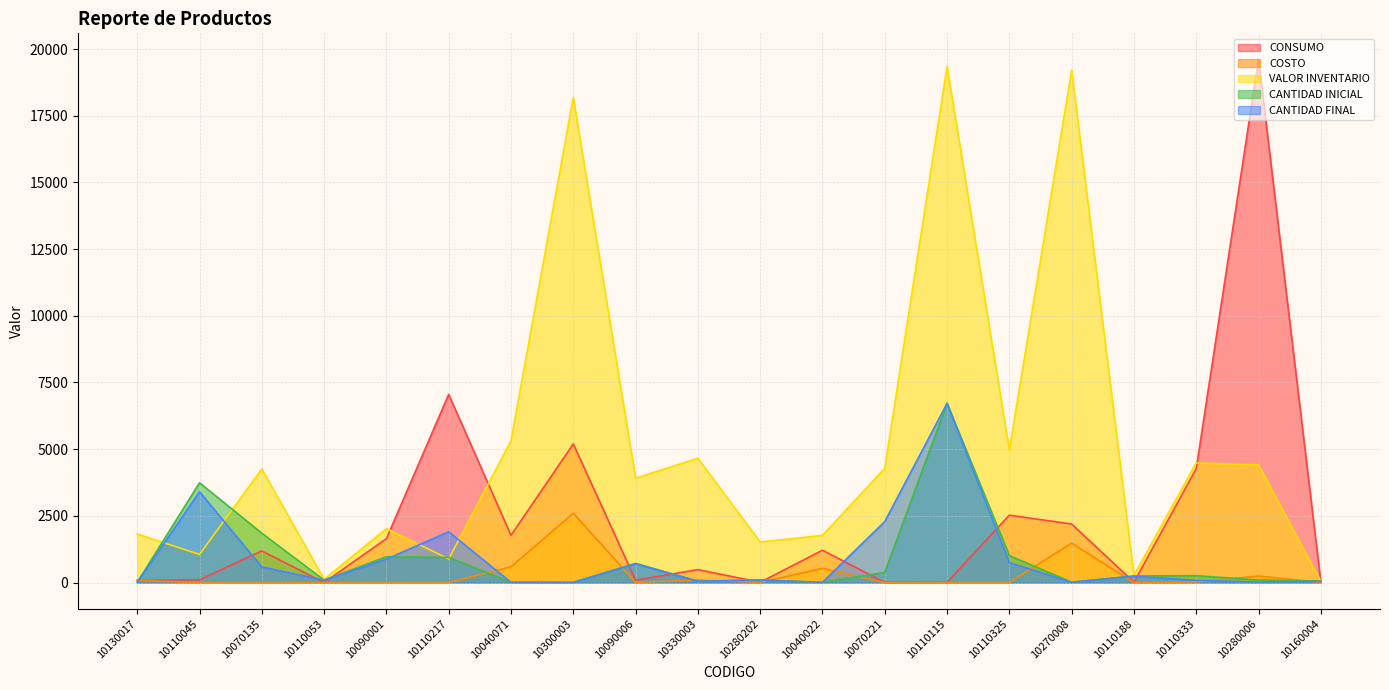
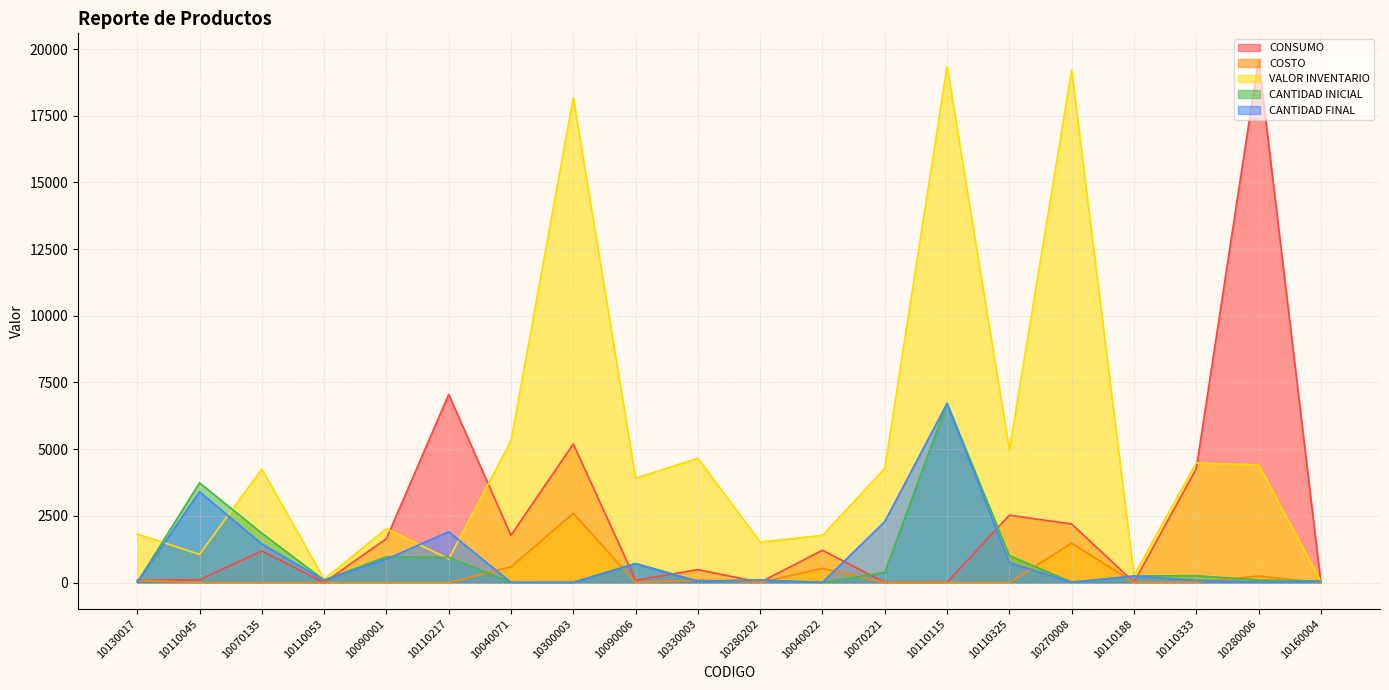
CANTIDAD FINAL, 10070135: 600 -> 1400
